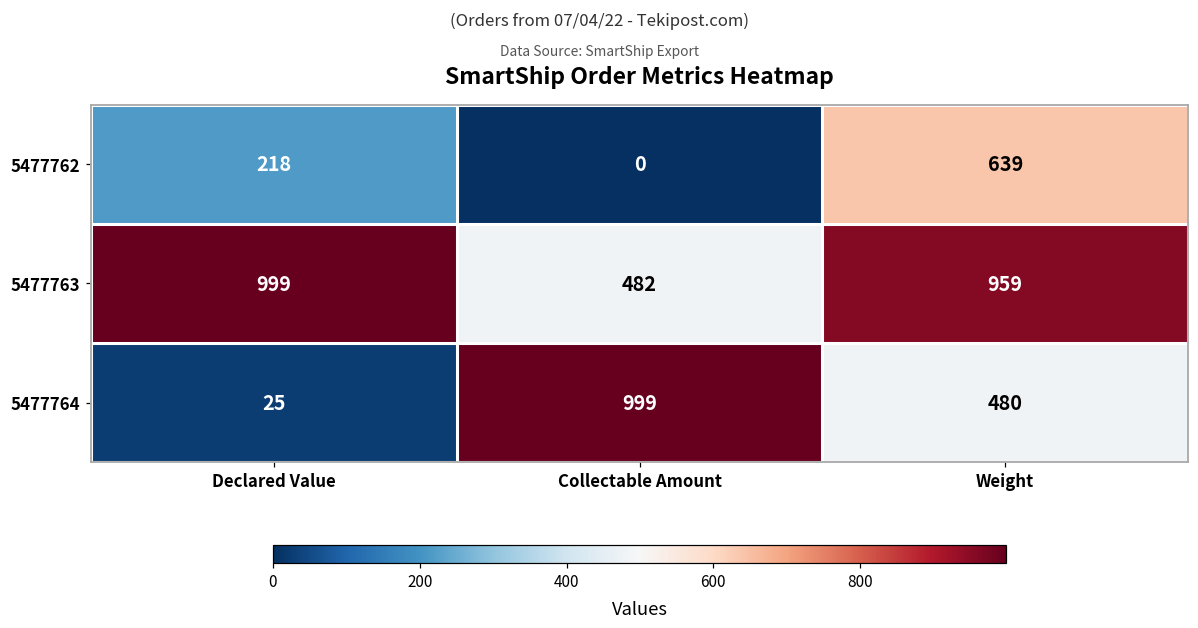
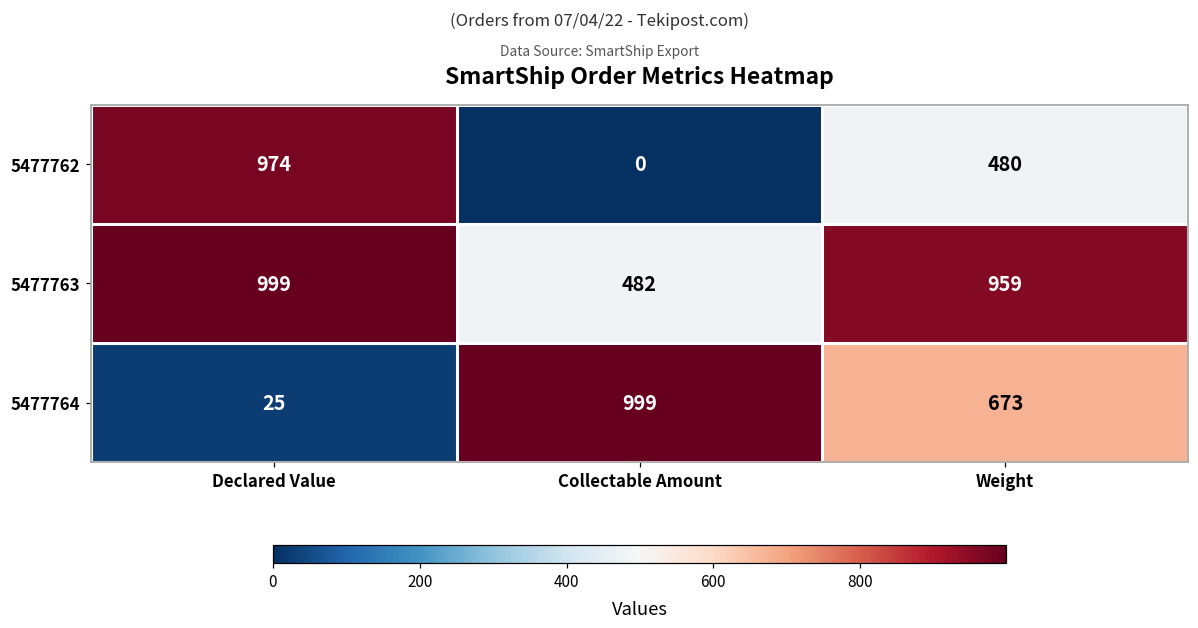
5477762, Declared Value: 218 -> 974
5477762, Weight: 639 -> 480
5477764, Weight: 480 -> 673
